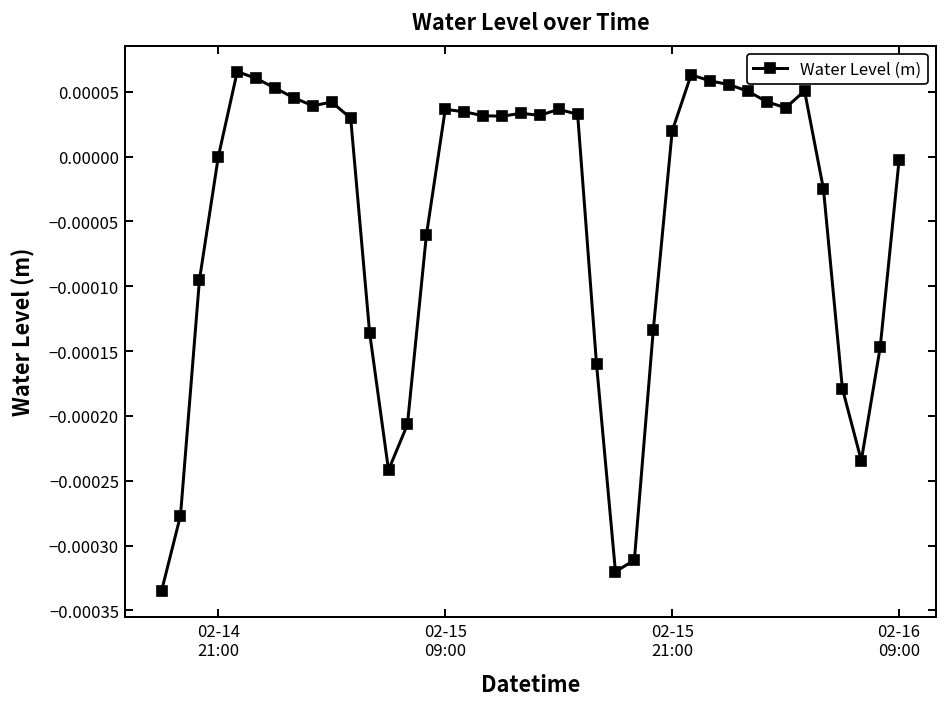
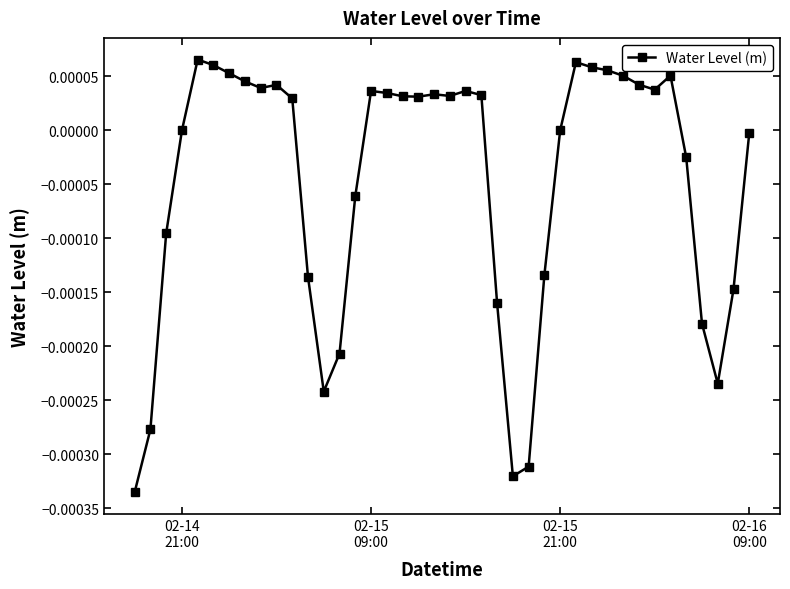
02-15 21:00: 0.00002 -> 0.00000
